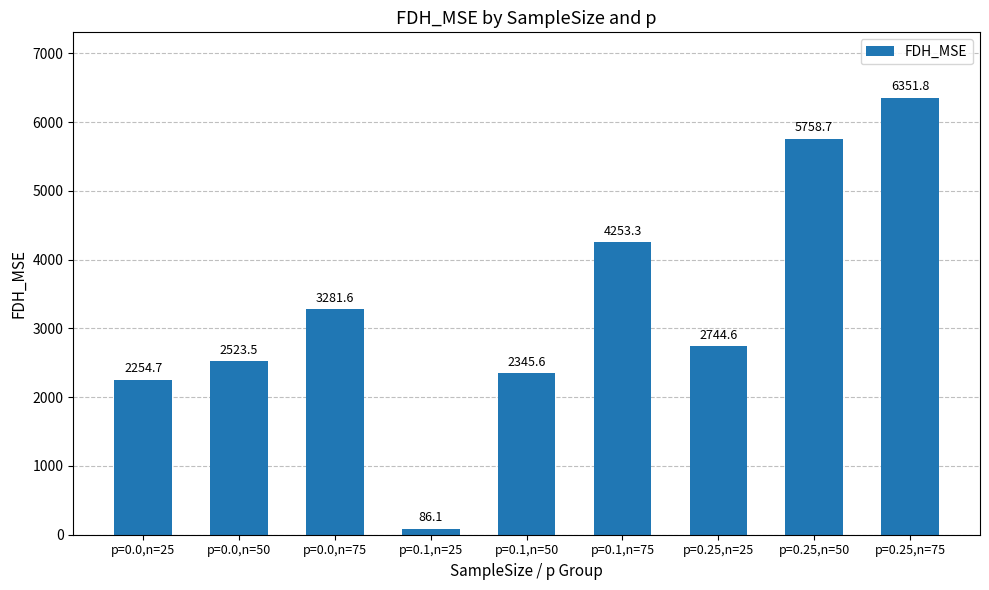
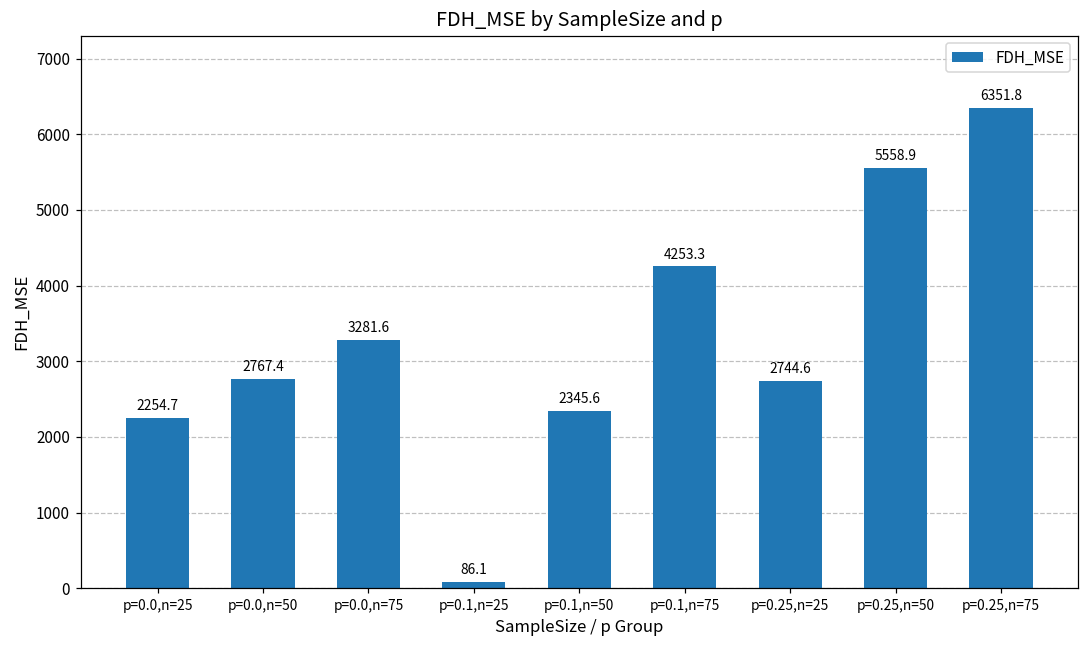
p=0.0,n=50: 2523.5 -> 2767.4
p=0.25,n=50: 5758.7 -> 5558.9
